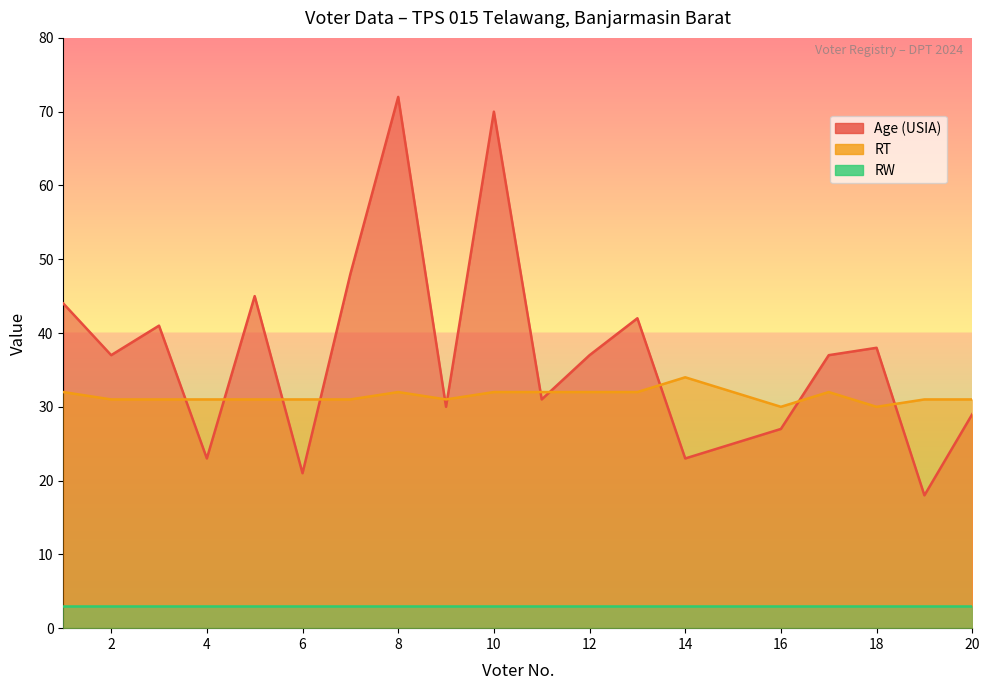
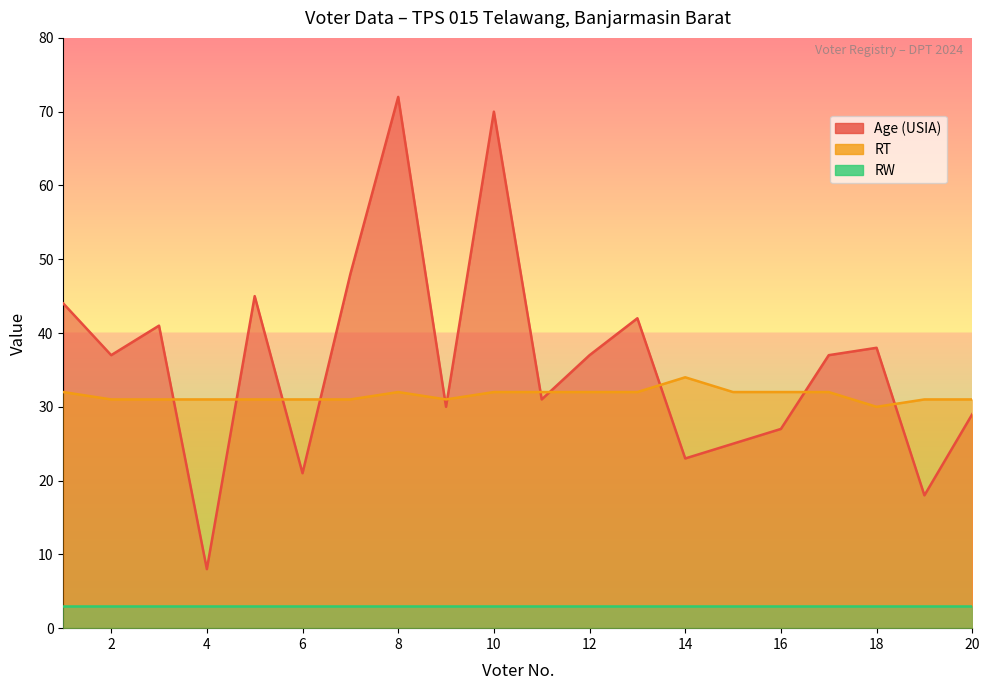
Age (USIA), 4: 23 -> 8
RT, 16: 30 -> 32
